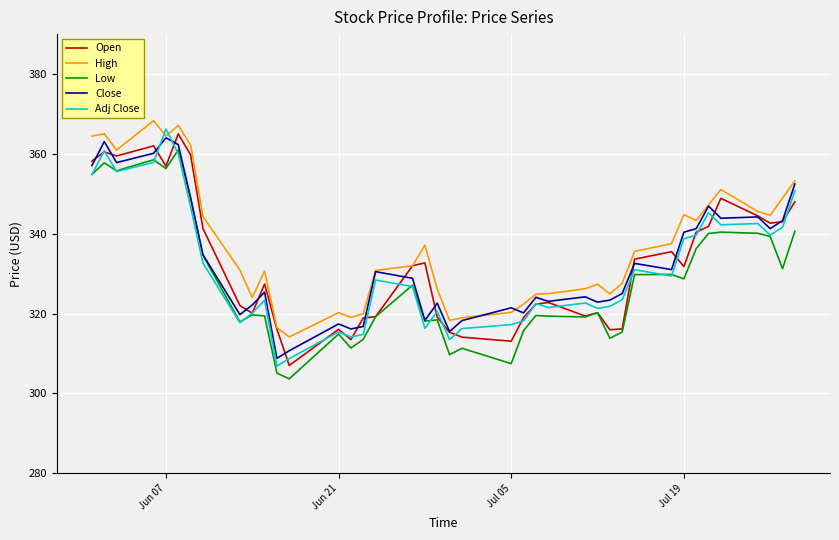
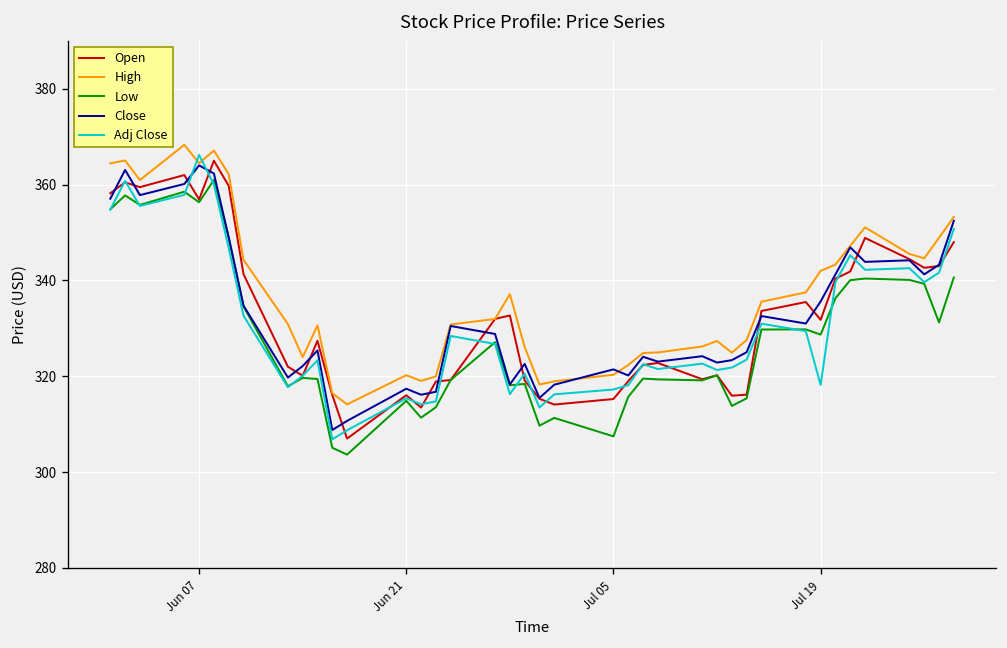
Open, Jul 05: 313 -> 315
High, Jul 19: 345 -> 342
Close, Jul 19: 340 -> 336
Adj Close, Jul 19: 339 -> 318
